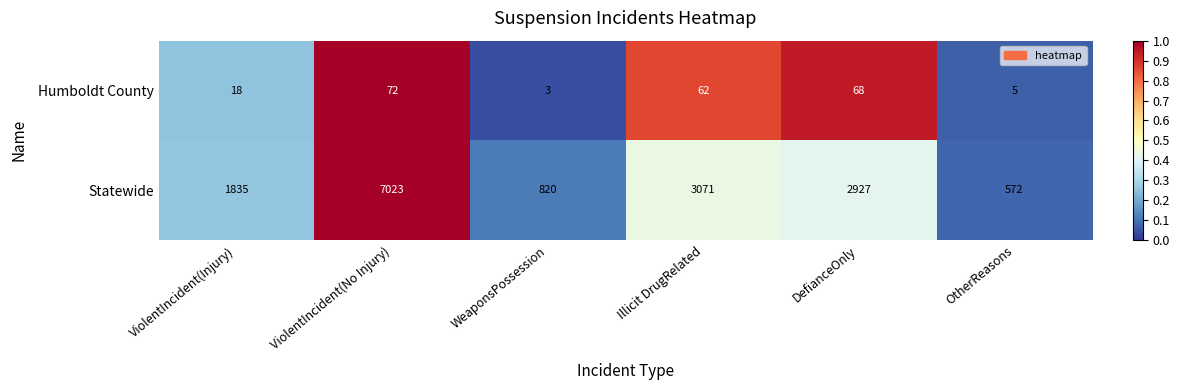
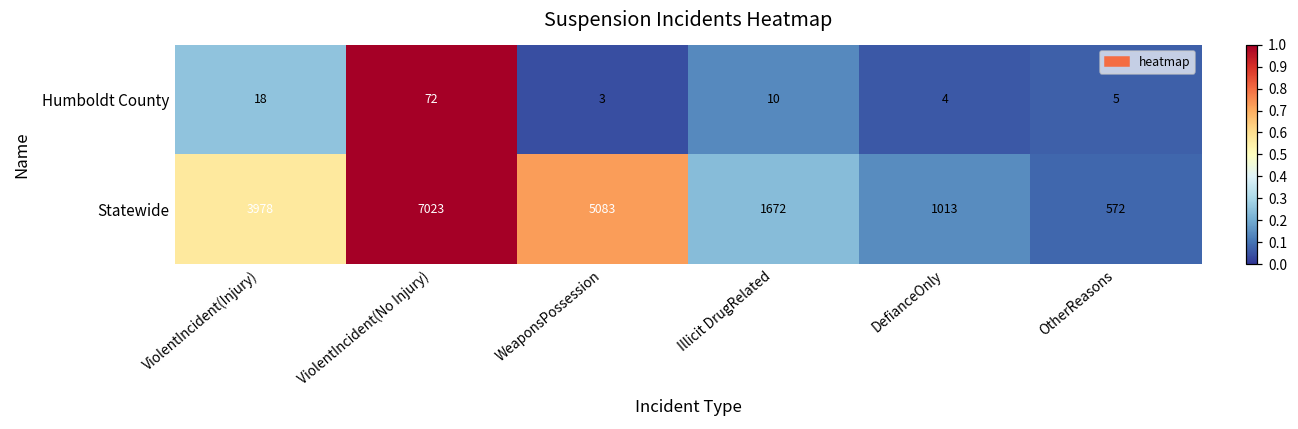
Humboldt County, Illicit DrugRelated: 62 -> 10
Humboldt County, DefianceOnly: 68 -> 4
Statewide, ViolentIncident(Injury): 1835 -> 3978
Statewide, WeaponsPossession: 820 -> 5083
Statewide, Illicit DrugRelated: 3071 -> 1672
Statewide, DefianceOnly: 2927 -> 1013
